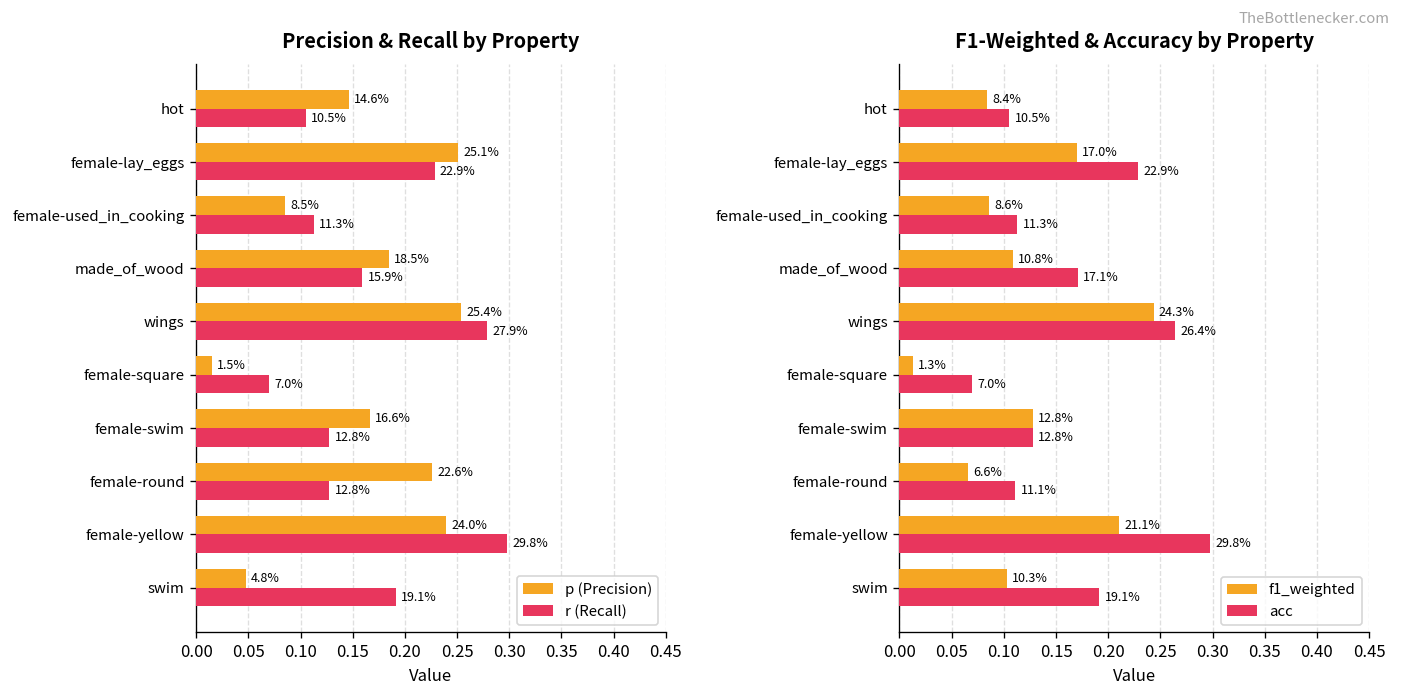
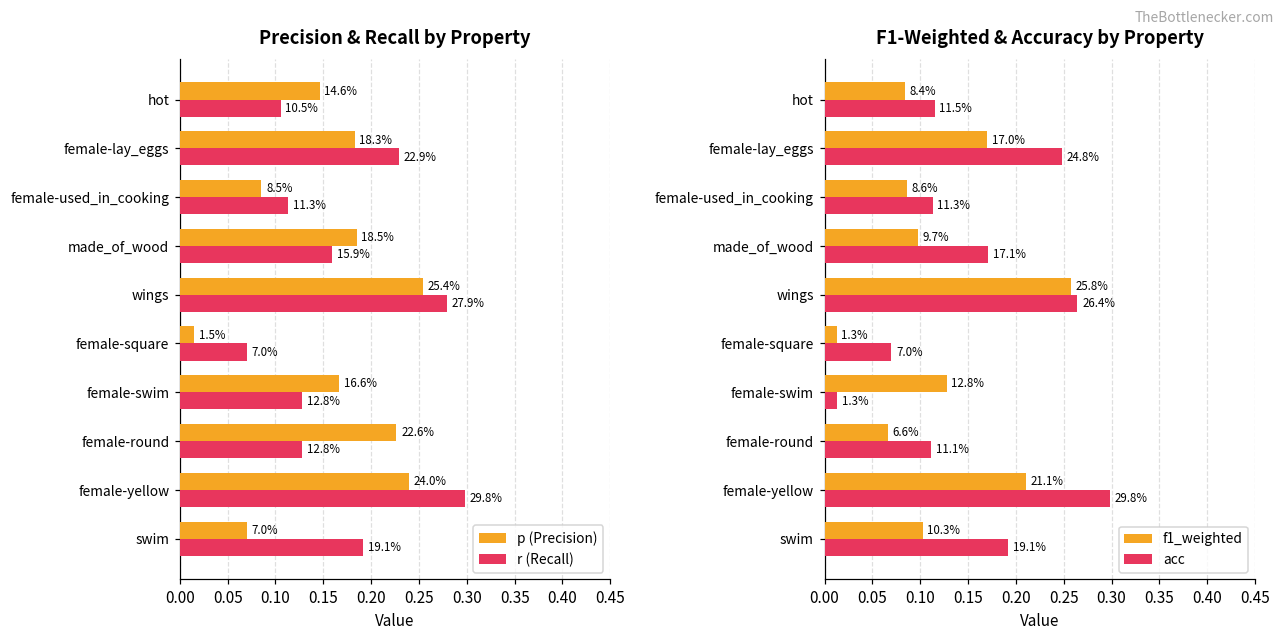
Precision & Recall by Property, p (Precision), female-lay_eggs: 25.1% -> 18.3%
Precision & Recall by Property, p (Precision), swim: 4.8% -> 7.0%
F1-Weighted & Accuracy by Property, acc, hot: 10.5% -> 11.5%
F1-Weighted & Accuracy by Property, acc, female-lay_eggs: 22.9% -> 24.8%
F1-Weighted & Accuracy by Property, f1_weighted, made_of_wood: 10.8% -> 9.7%
F1-Weighted & Accuracy by Property, f1_weighted, wings: 24.3% -> 25.8%
F1-Weighted & Accuracy by Property, acc, female-swim: 12.8% -> 1.3%
